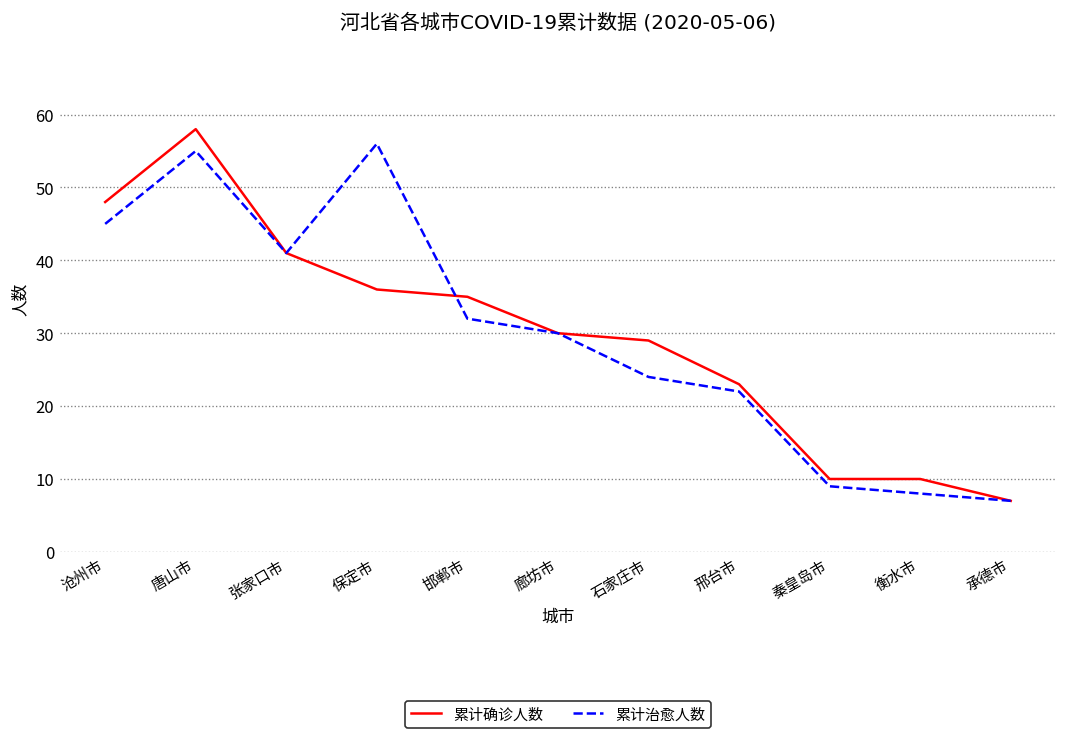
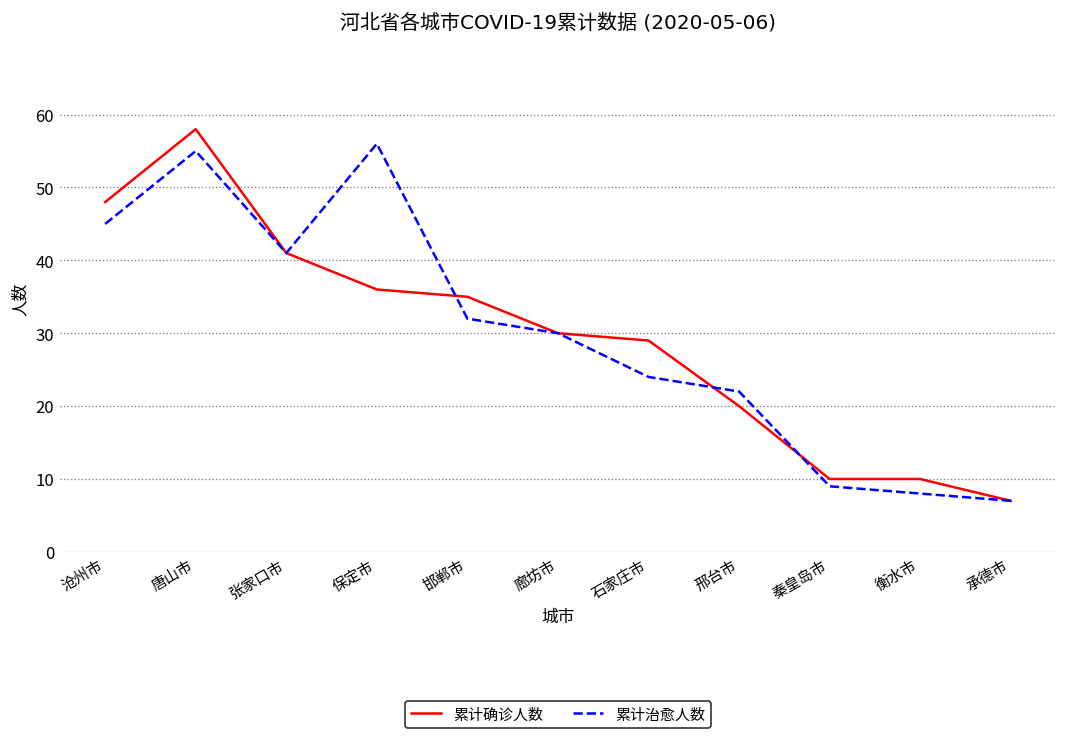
累计确诊人数, 邢台市: 23 -> 20
